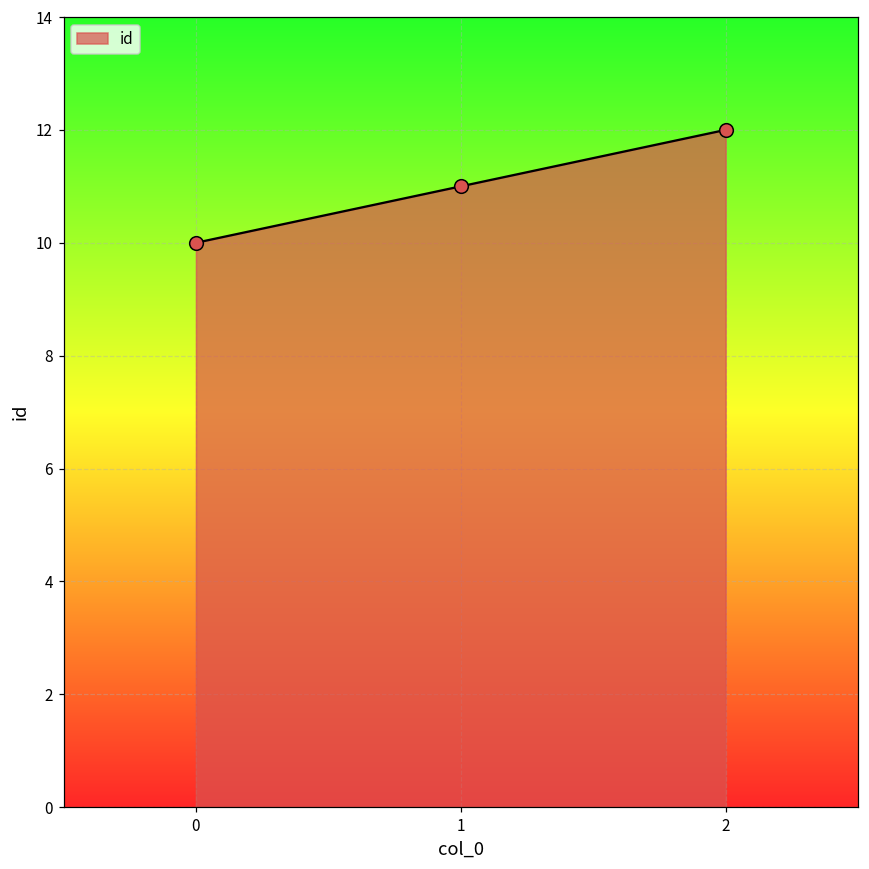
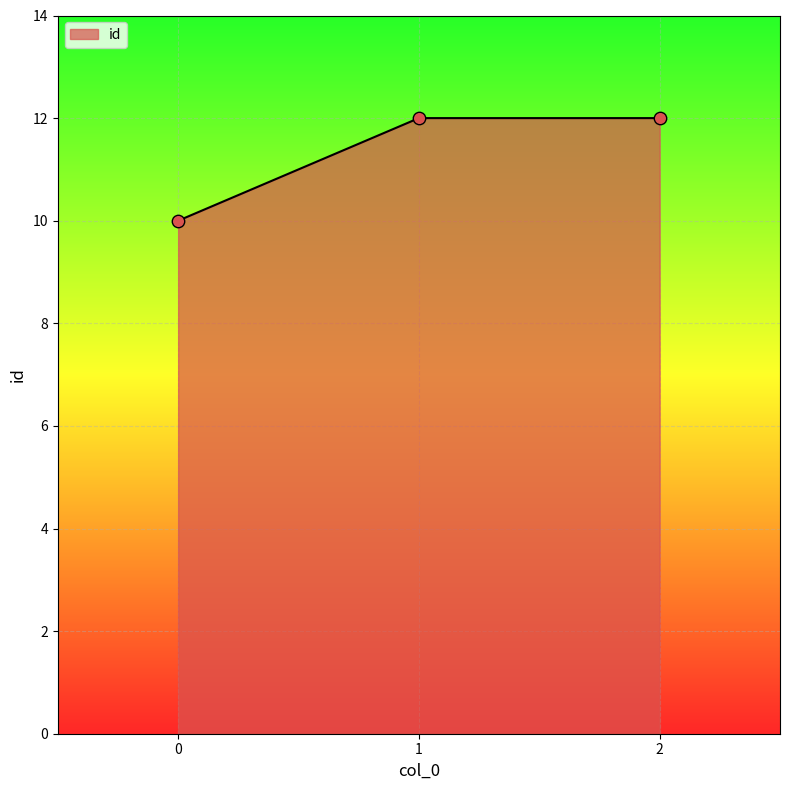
1: 11 -> 12
